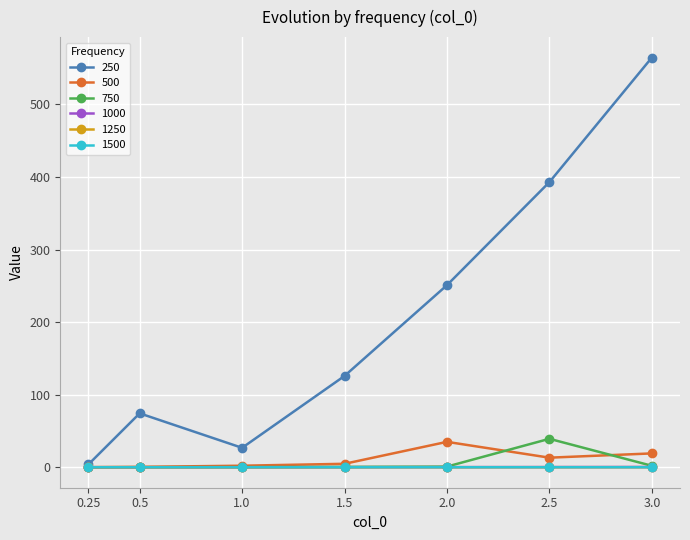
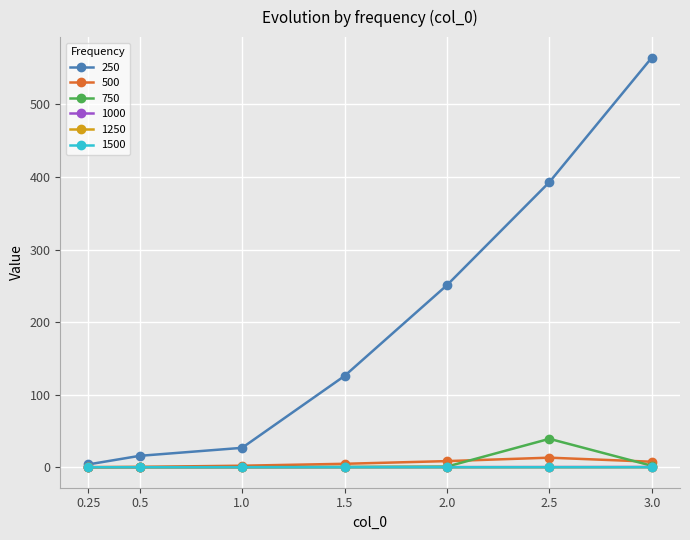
250, 0.5: 70 -> 20
500, 2.0: 30 -> 10
500, 3.0: 20 -> 10
